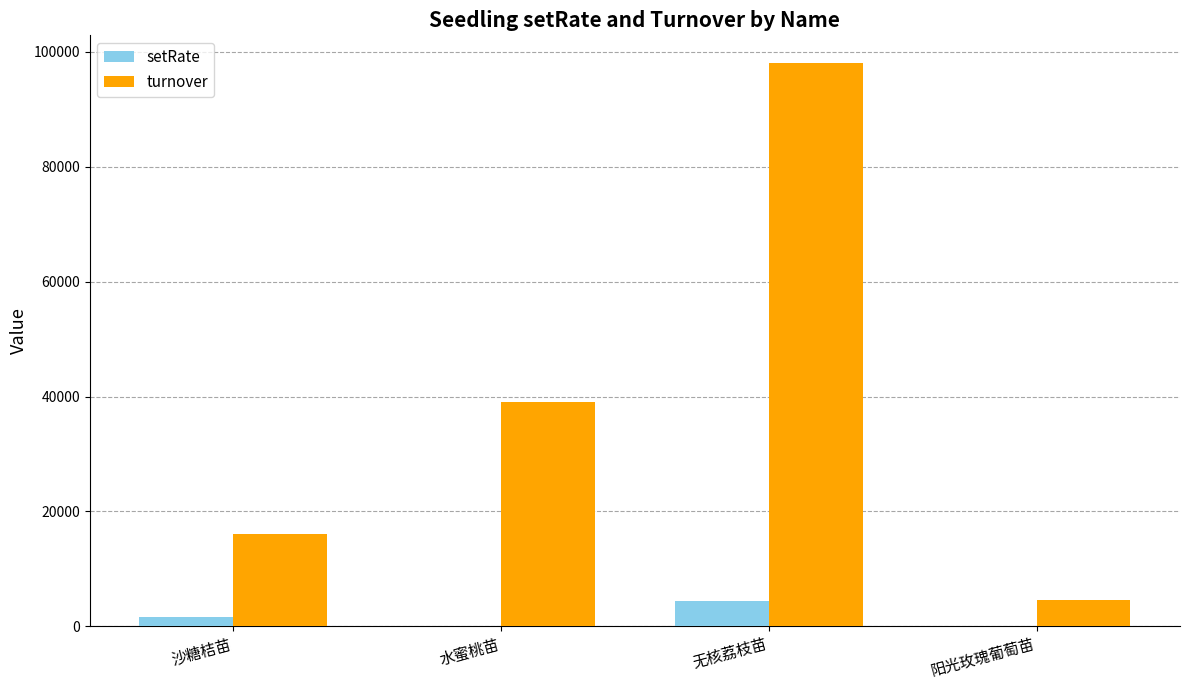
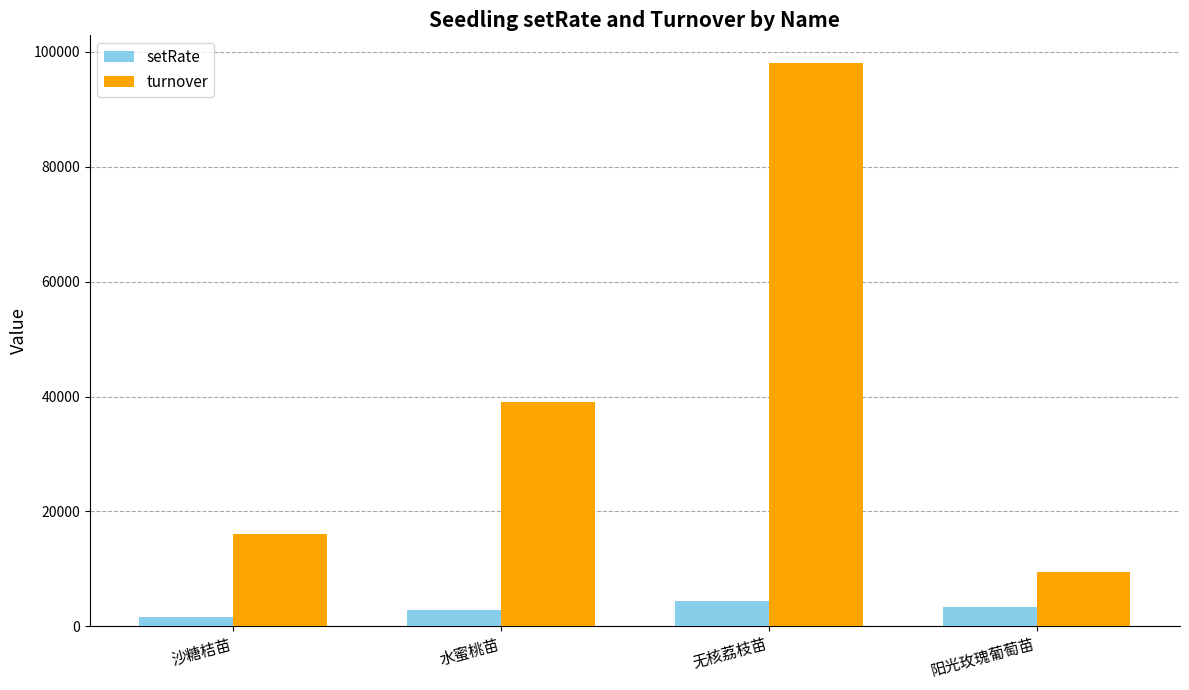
setRate, 水蜜桃苗: 0 -> 3000
setRate, 阳光玫瑰葡萄苗: 0 -> 3000
turnover, 阳光玫瑰葡萄苗: 4000 -> 9000
